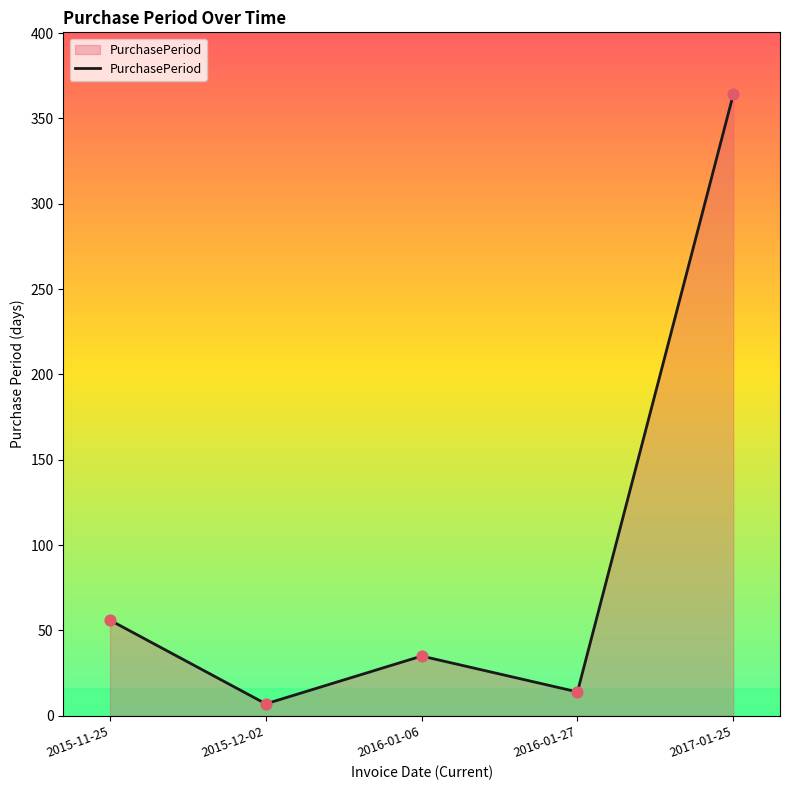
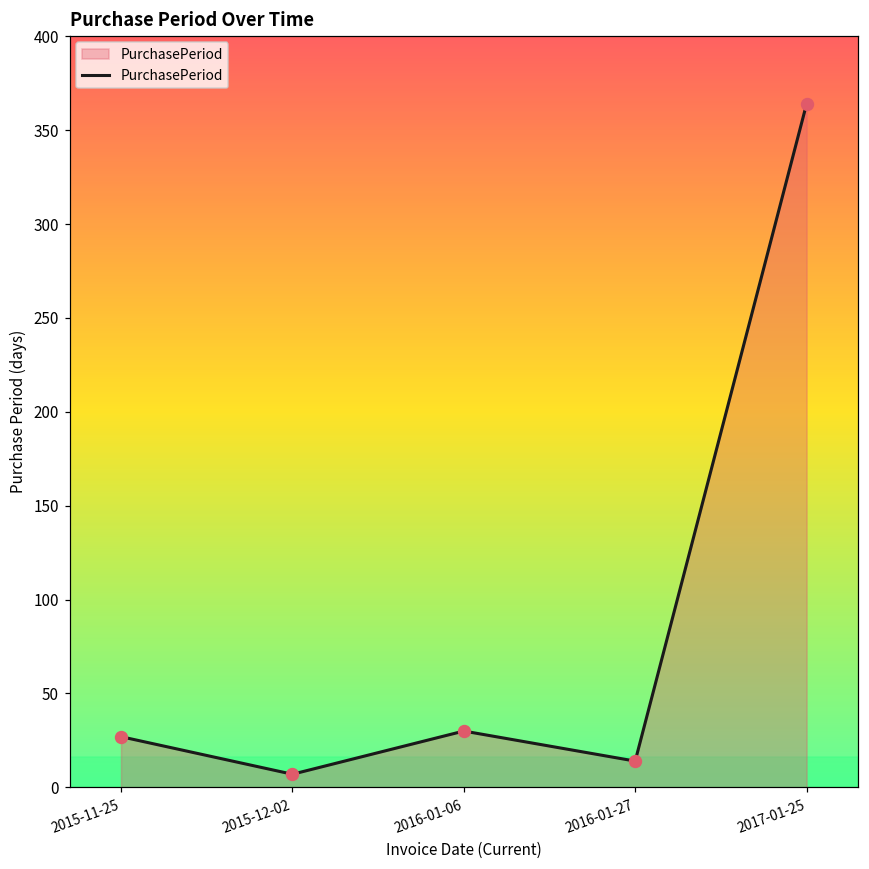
2015-11-25: 56 -> 27
2016-01-06: 35 -> 30
